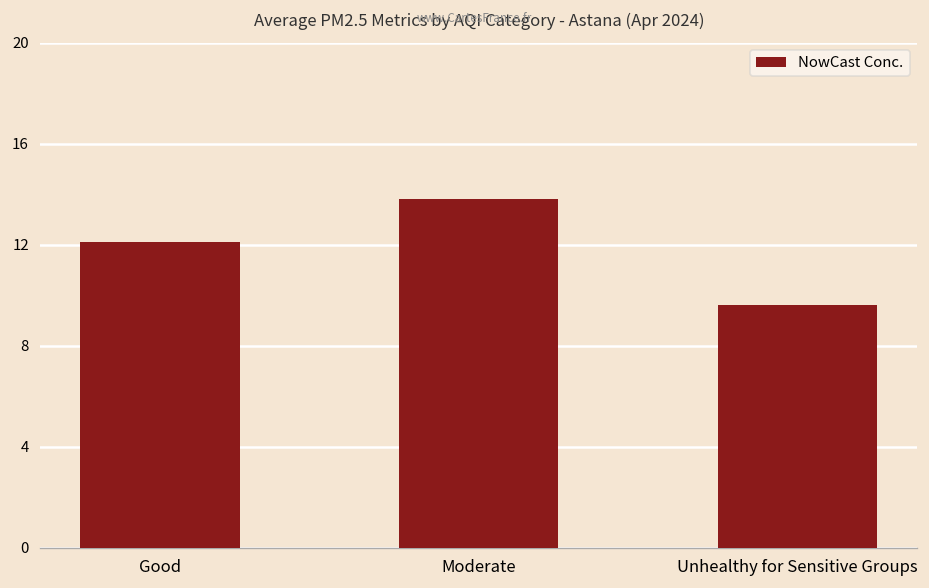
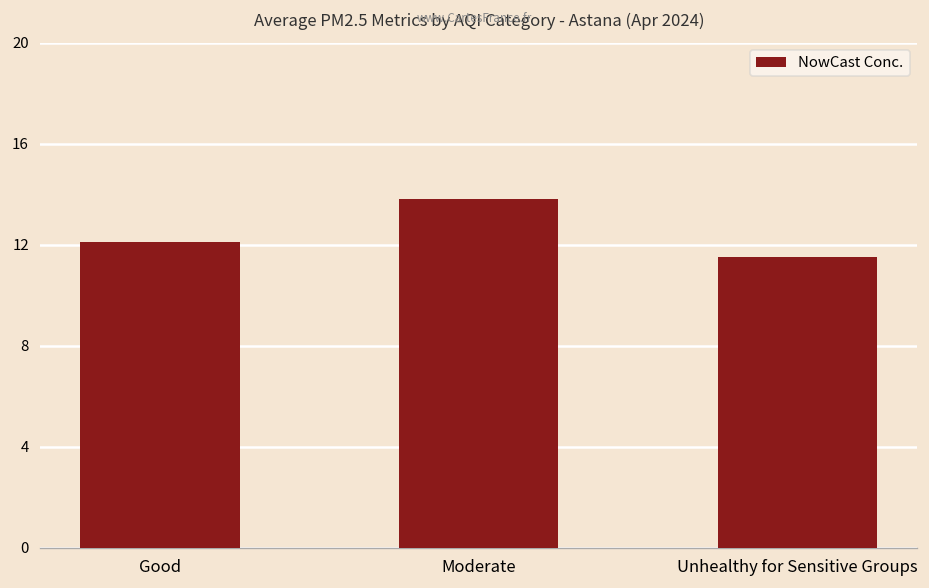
Unhealthy for Sensitive Groups: 9.6 -> 11.5
